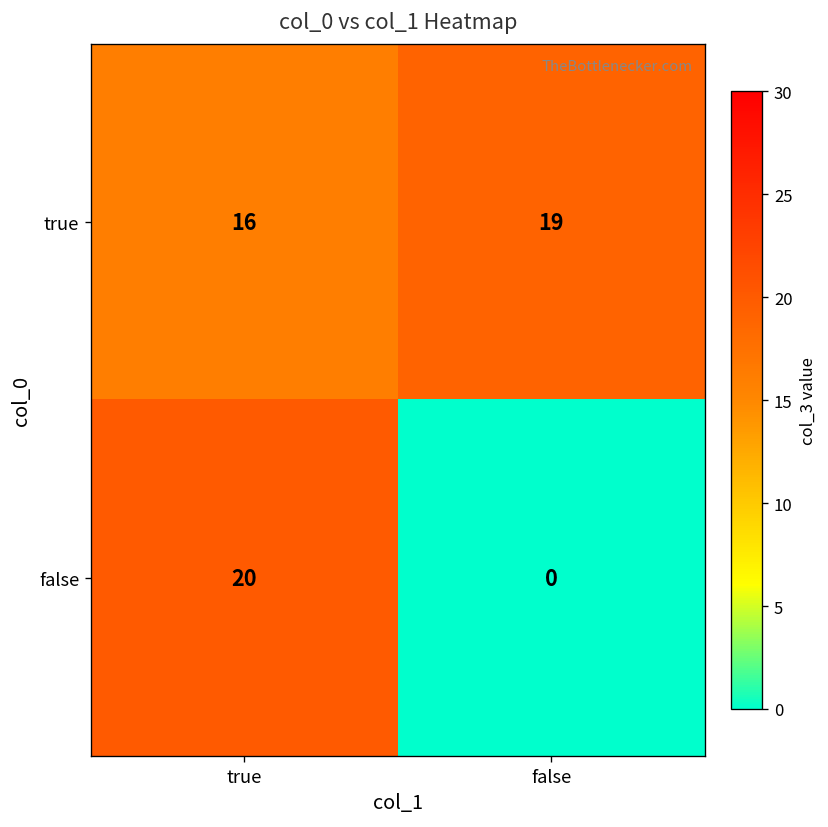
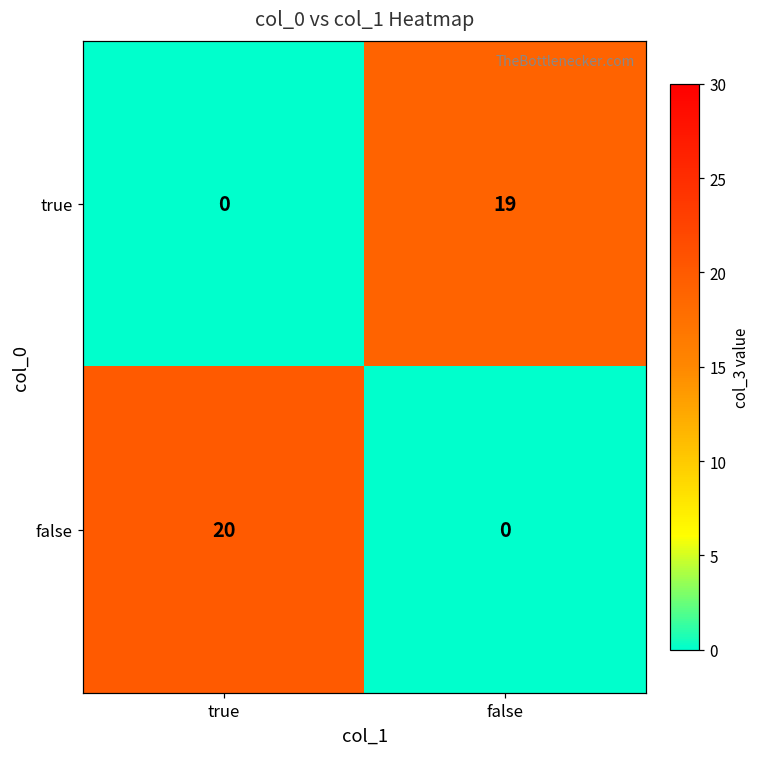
true, true: 16 -> 0
